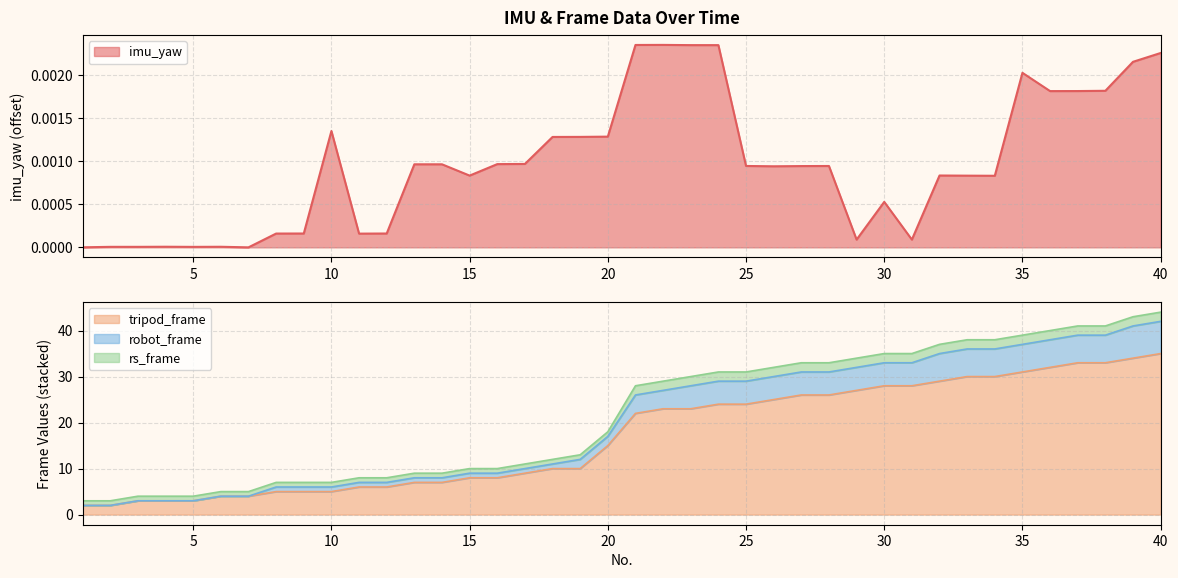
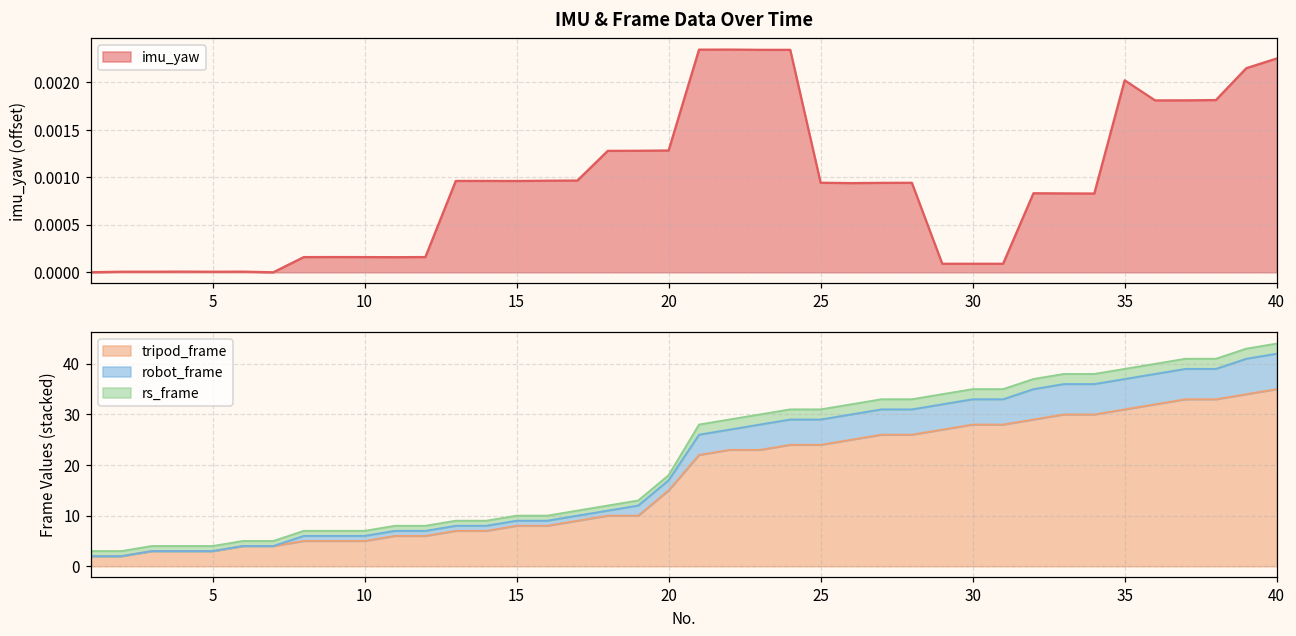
IMU & Frame Data Over Time, 10: 0.0013 -> 0.0002
IMU & Frame Data Over Time, 15: 0.0008 -> 0.0010
IMU & Frame Data Over Time, 30: 0.0005 -> 0.0001
